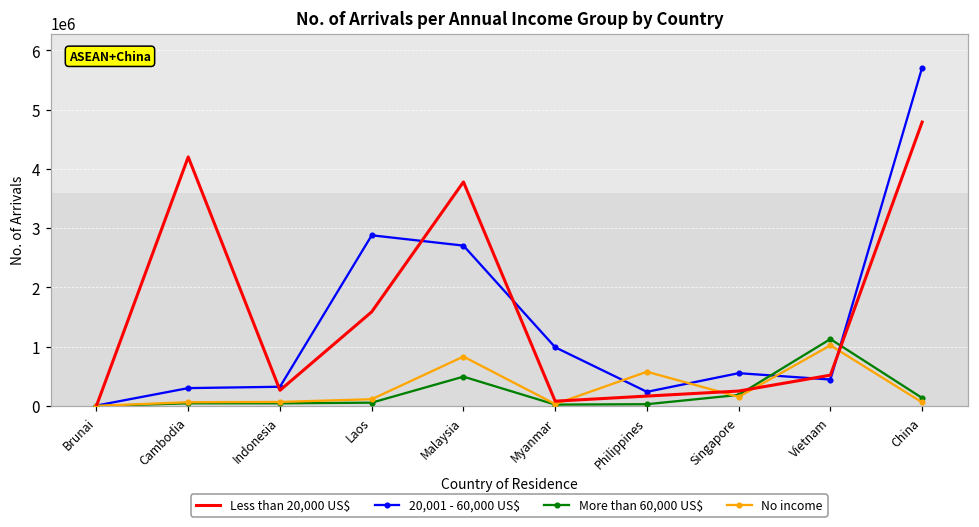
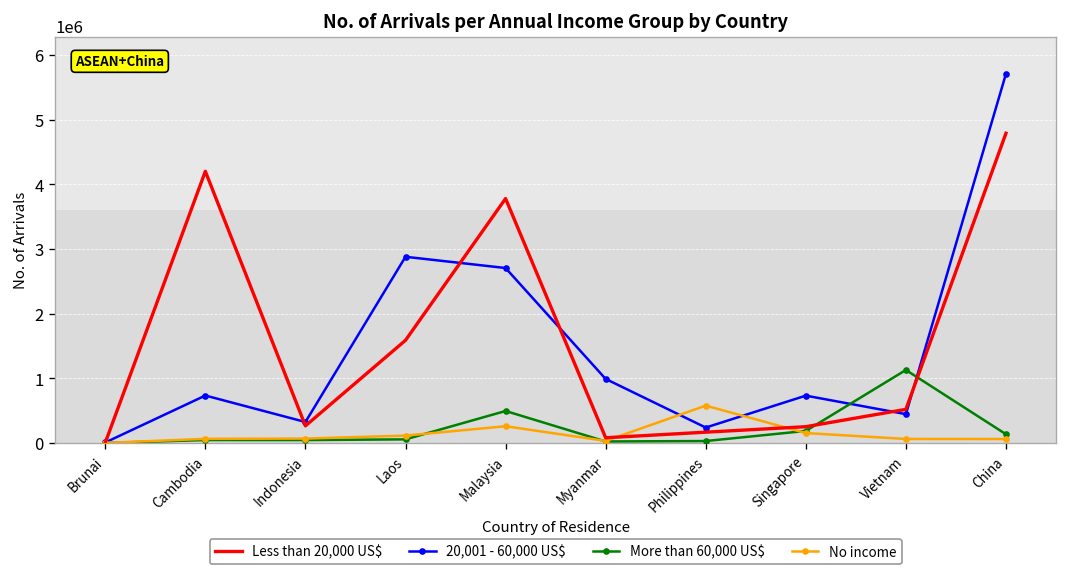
20,001 - 60,000 US$, Cambodia: 300000 -> 700000
No income, Malaysia: 800000 -> 300000
20,001 - 60,000 US$, Singapore: 600000 -> 700000
No income, Vietnam: 1000000 -> 100000
